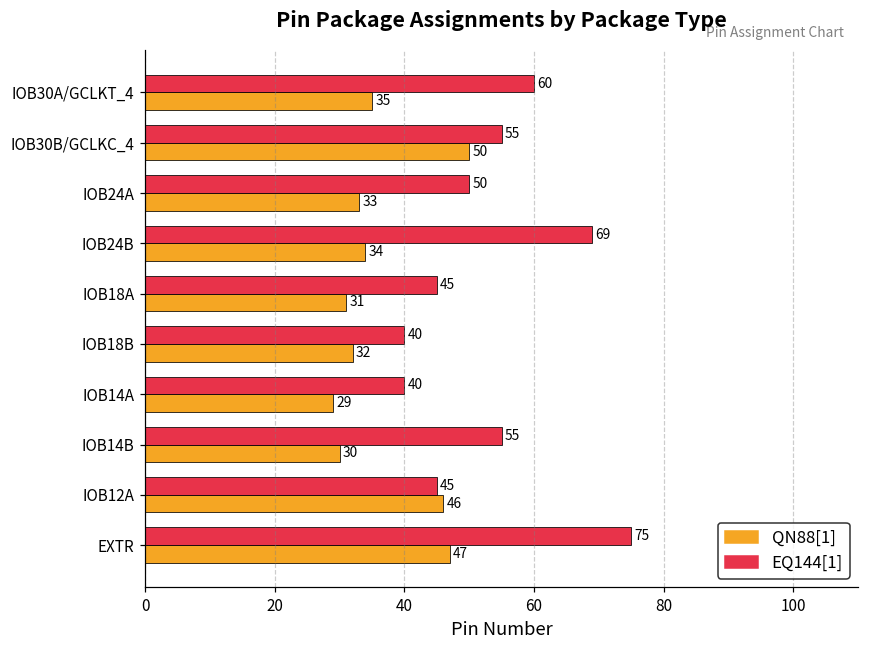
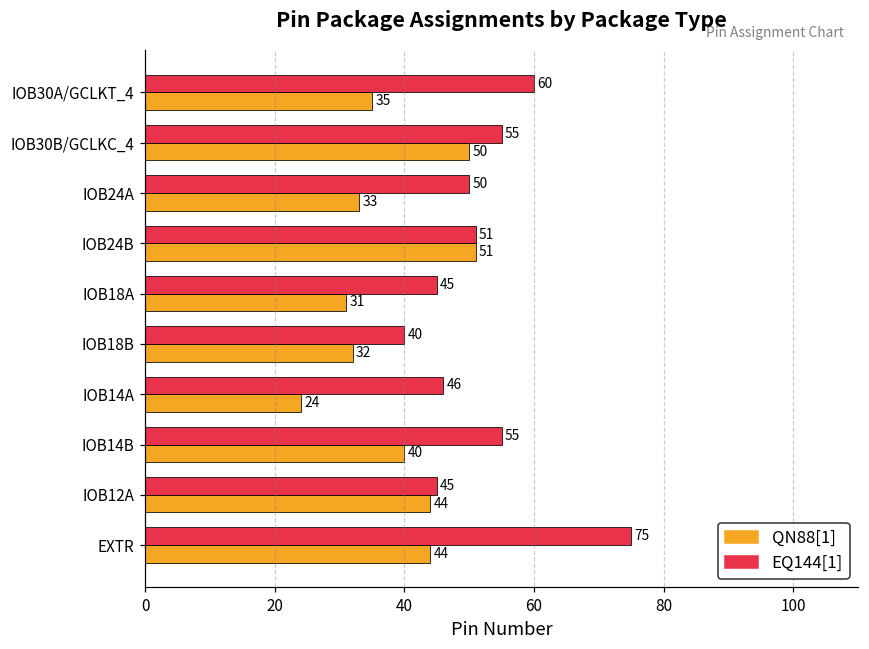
EQ144[1], IOB24B: 69 -> 51
QN88[1], IOB24B: 34 -> 51
EQ144[1], IOB14A: 40 -> 46
QN88[1], IOB14A: 29 -> 24
QN88[1], IOB14B: 30 -> 40
QN88[1], IOB12A: 46 -> 44
QN88[1], EXTR: 47 -> 44
